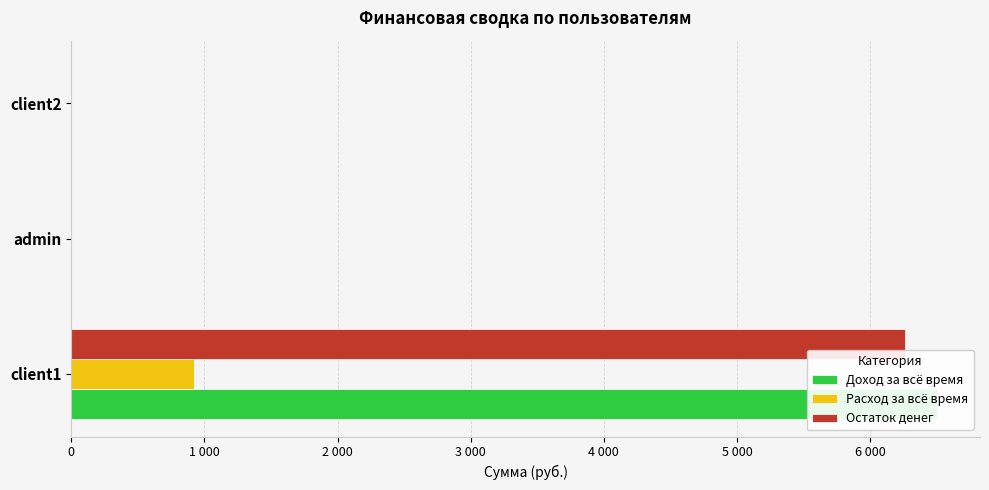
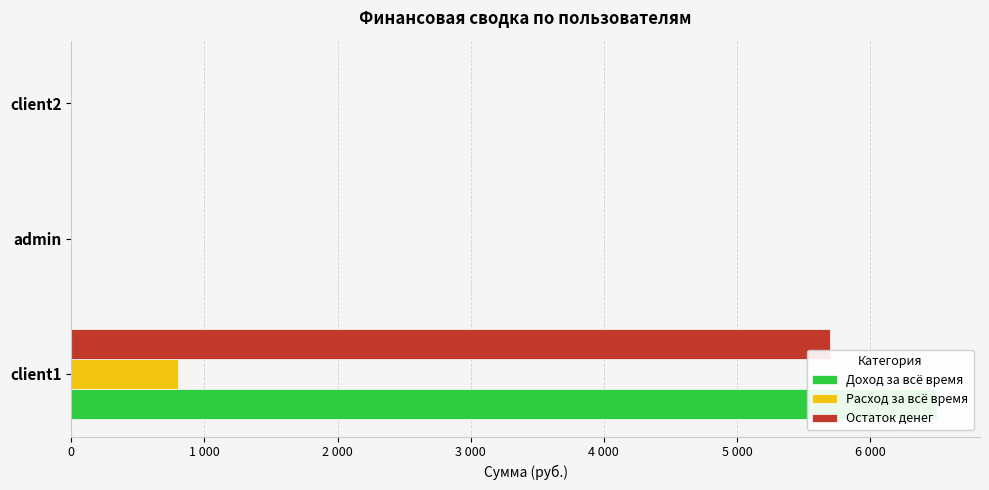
Остаток денег, client1: 6270 -> 5700
Расход за всё время, client1: 920 -> 800
